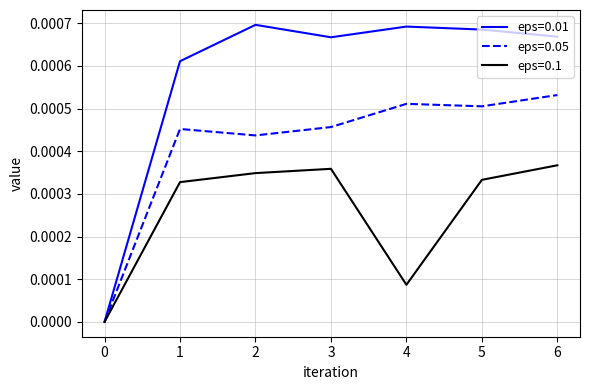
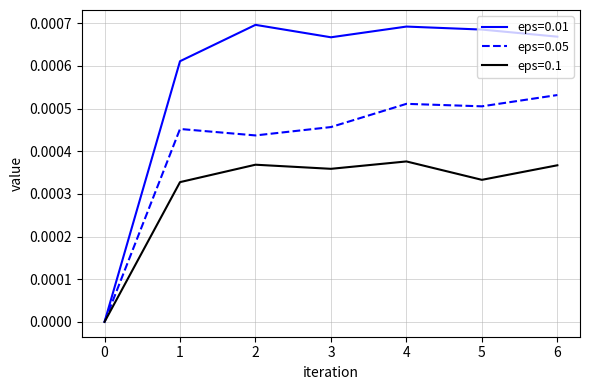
eps=0.1, 2: 0.00035 -> 0.00037
eps=0.1, 4: 0.00009 -> 0.00038
